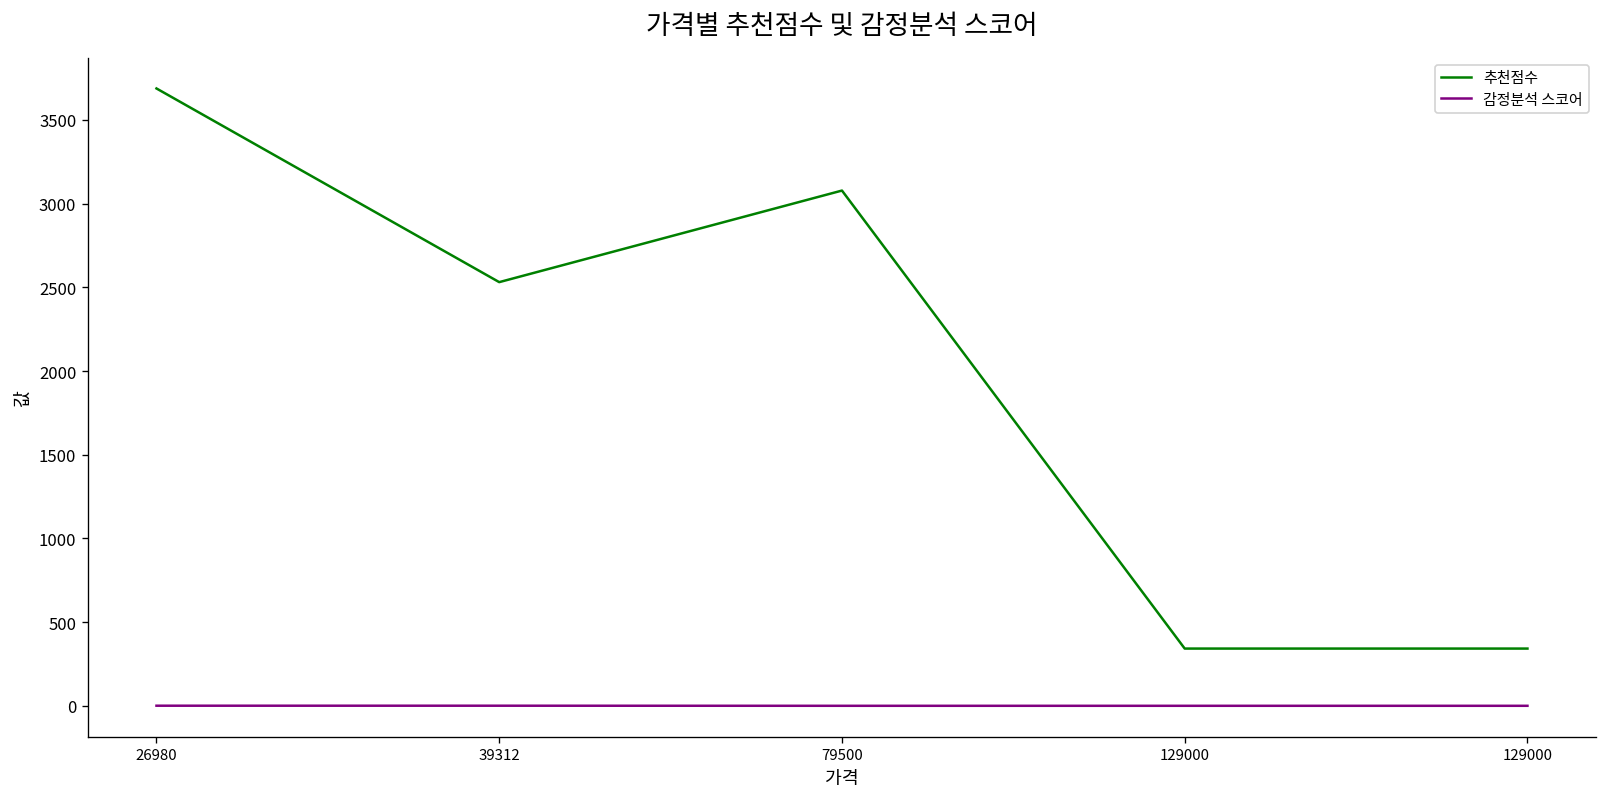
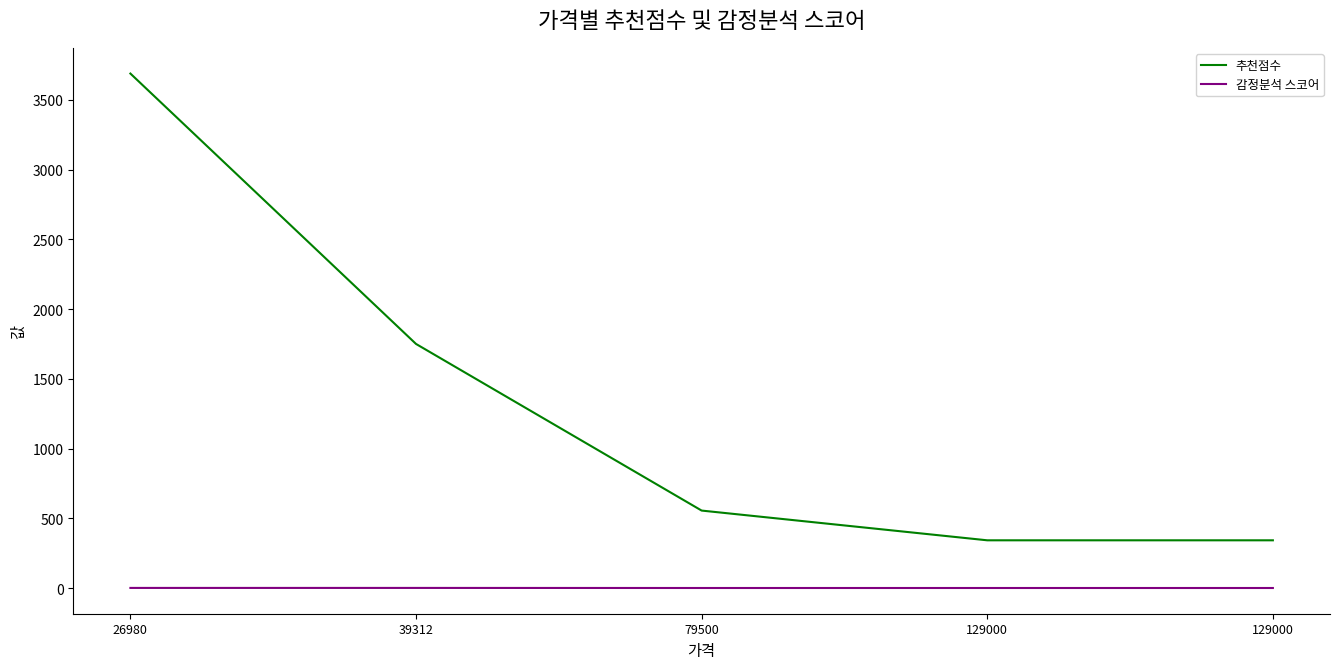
추천점수, 39312: 2530 -> 1750
추천점수, 79500: 3080 -> 560
